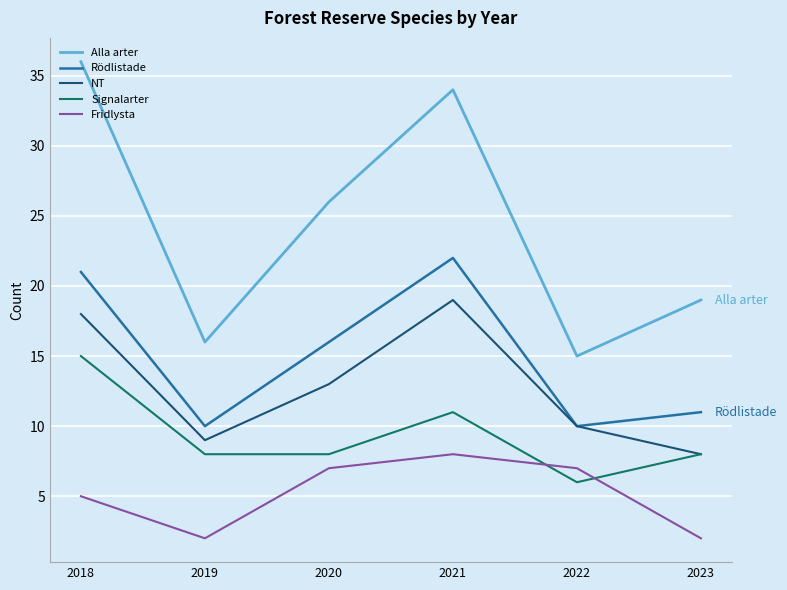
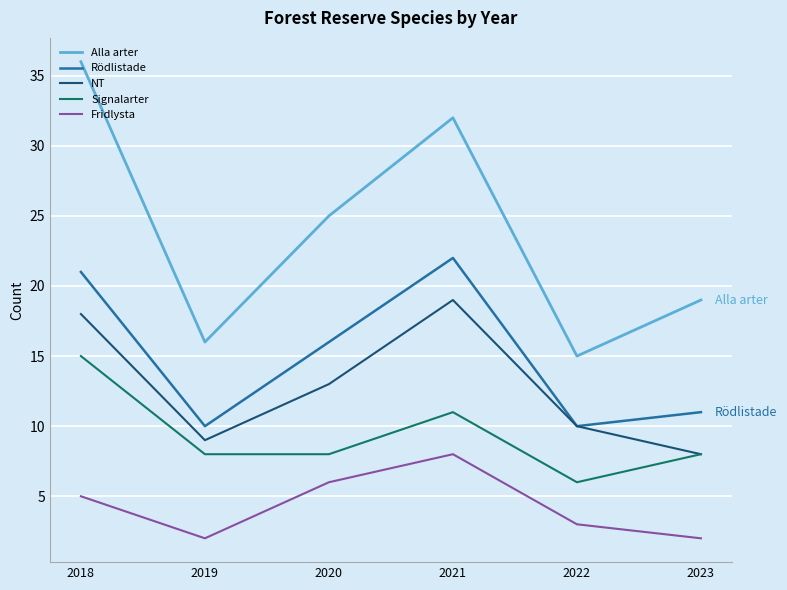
Alla arter, 2020: 26 -> 25
Fridlysta, 2020: 7 -> 6
Alla arter, 2021: 34 -> 32
Fridlysta, 2022: 7 -> 3
